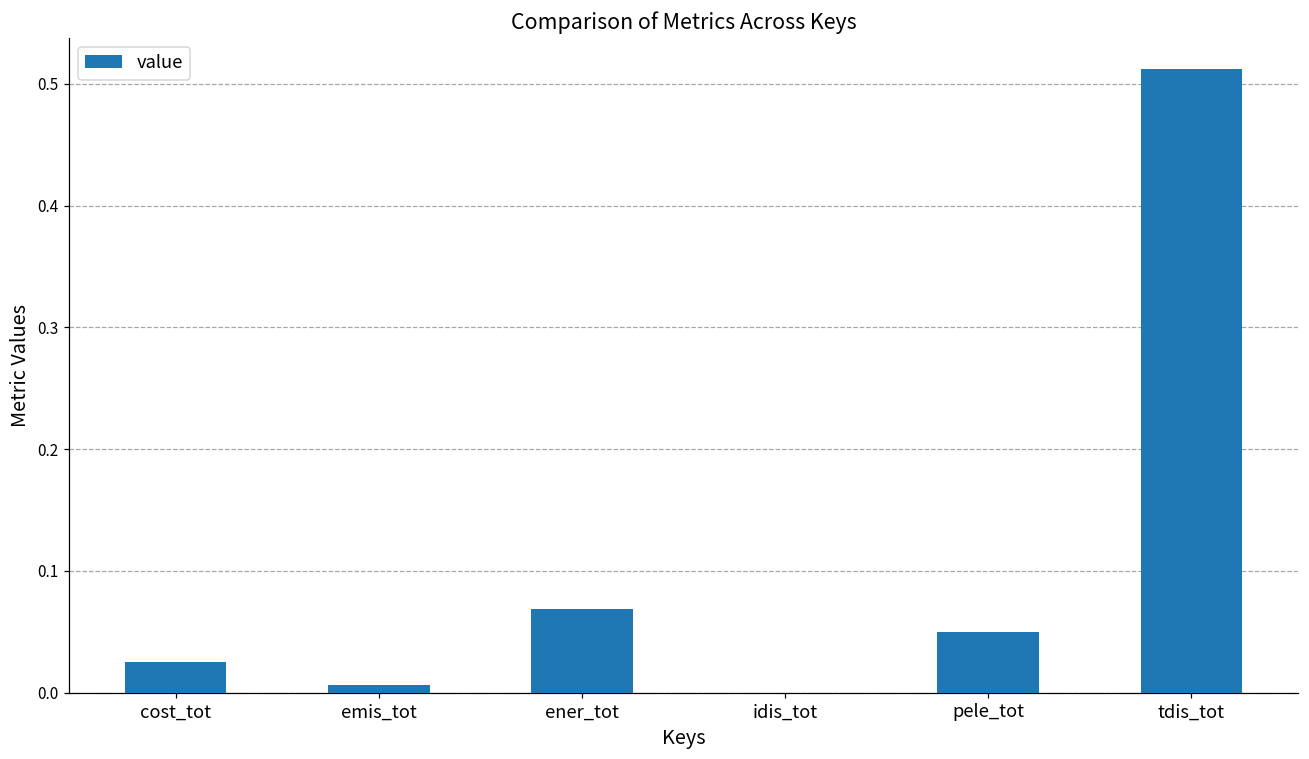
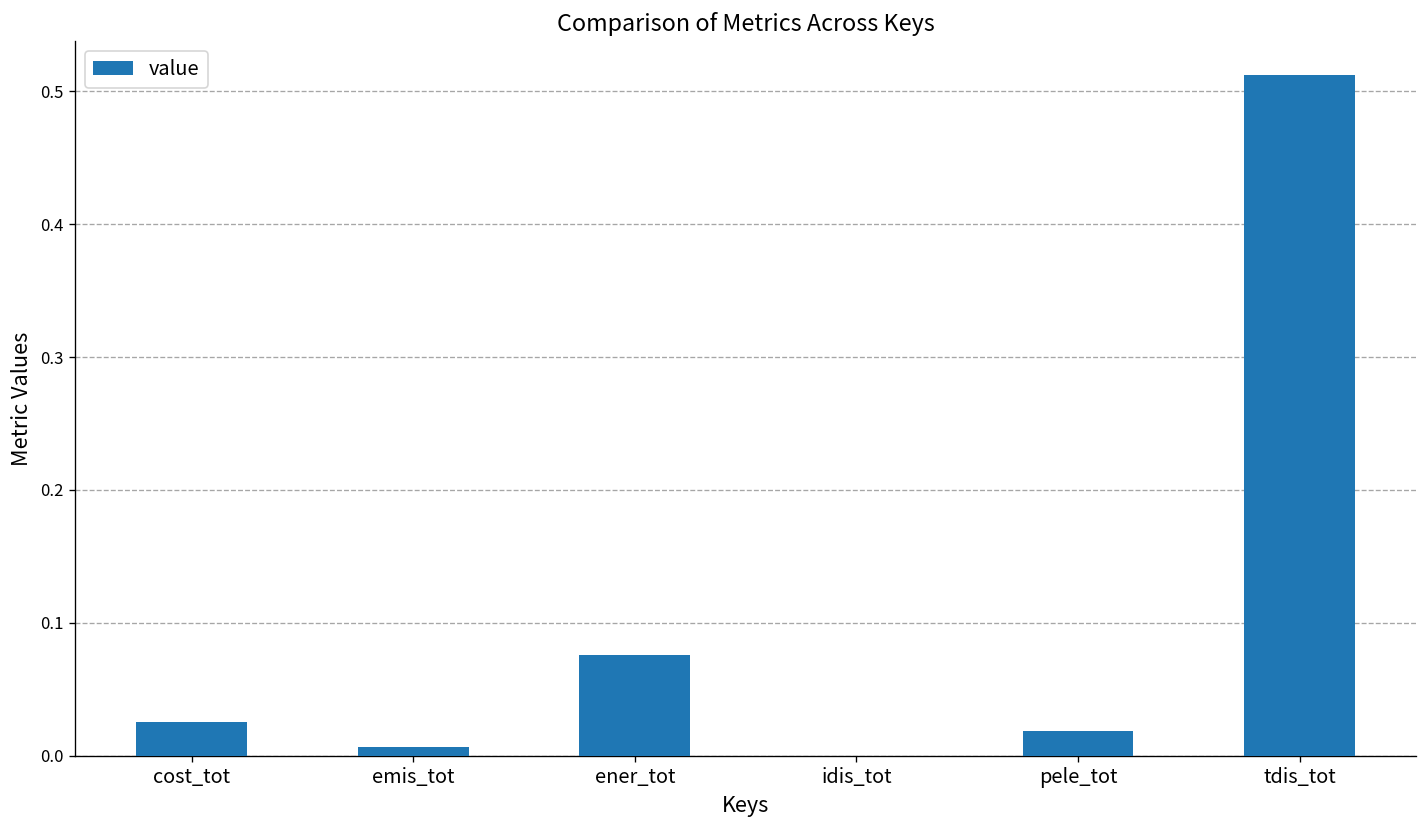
ener_tot: 0.069 -> 0.076
pele_tot: 0.050 -> 0.019
